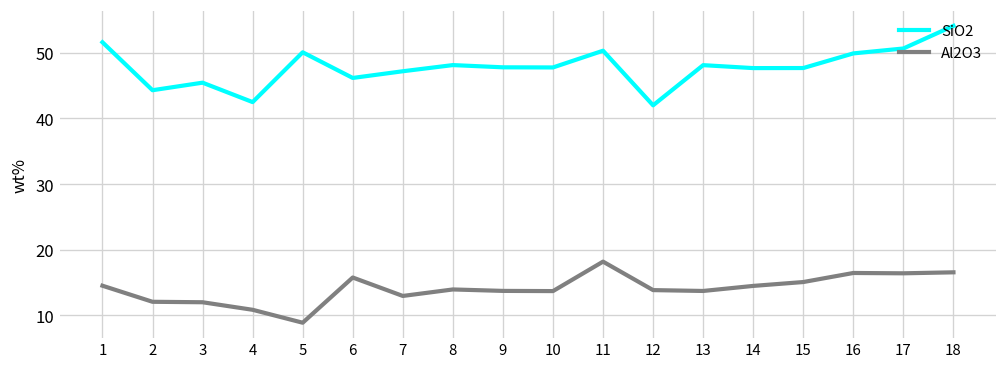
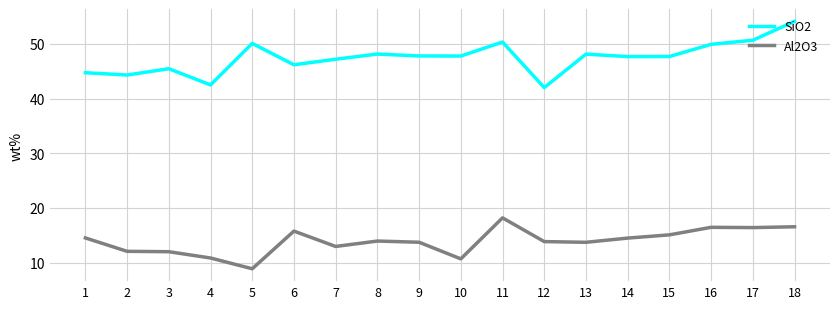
SiO2, 1: 52 -> 45
Al2O3, 10: 14 -> 11
